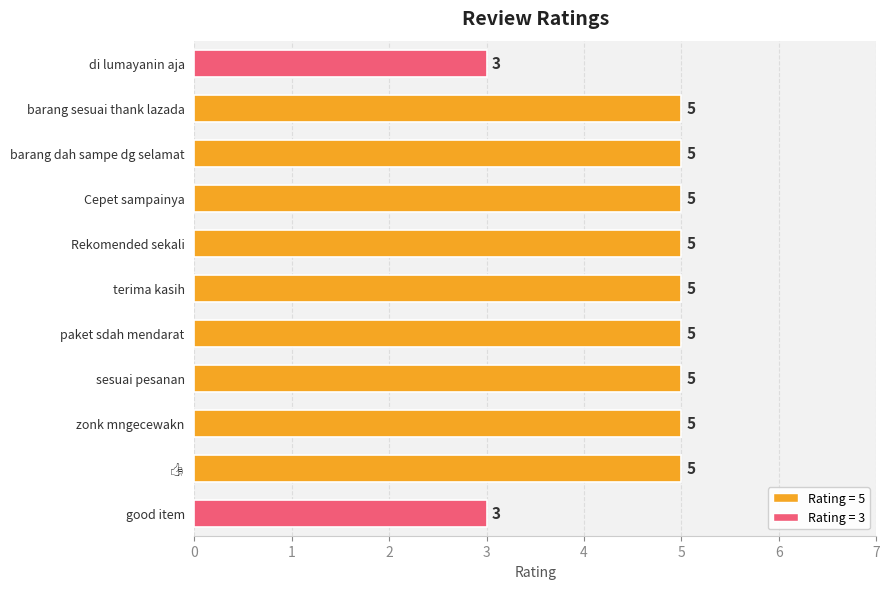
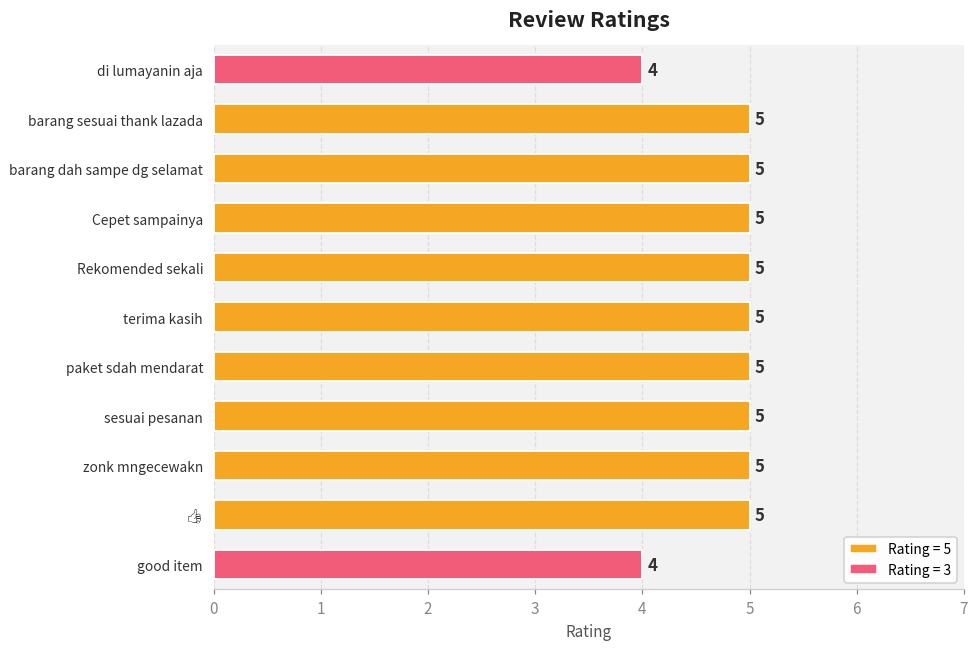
di lumayanin aja: 3 -> 4
good item: 3 -> 4
